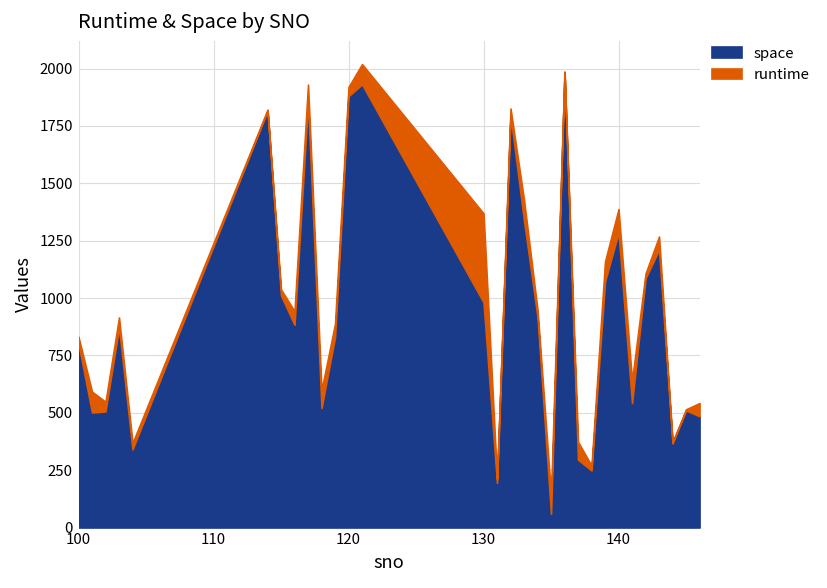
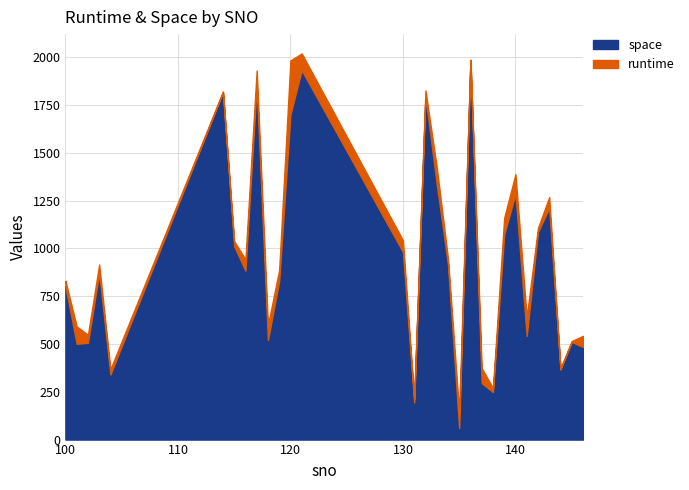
space, 120: 1880 -> 1700
runtime, 120: 40 -> 280
runtime, 130: 390 -> 60
